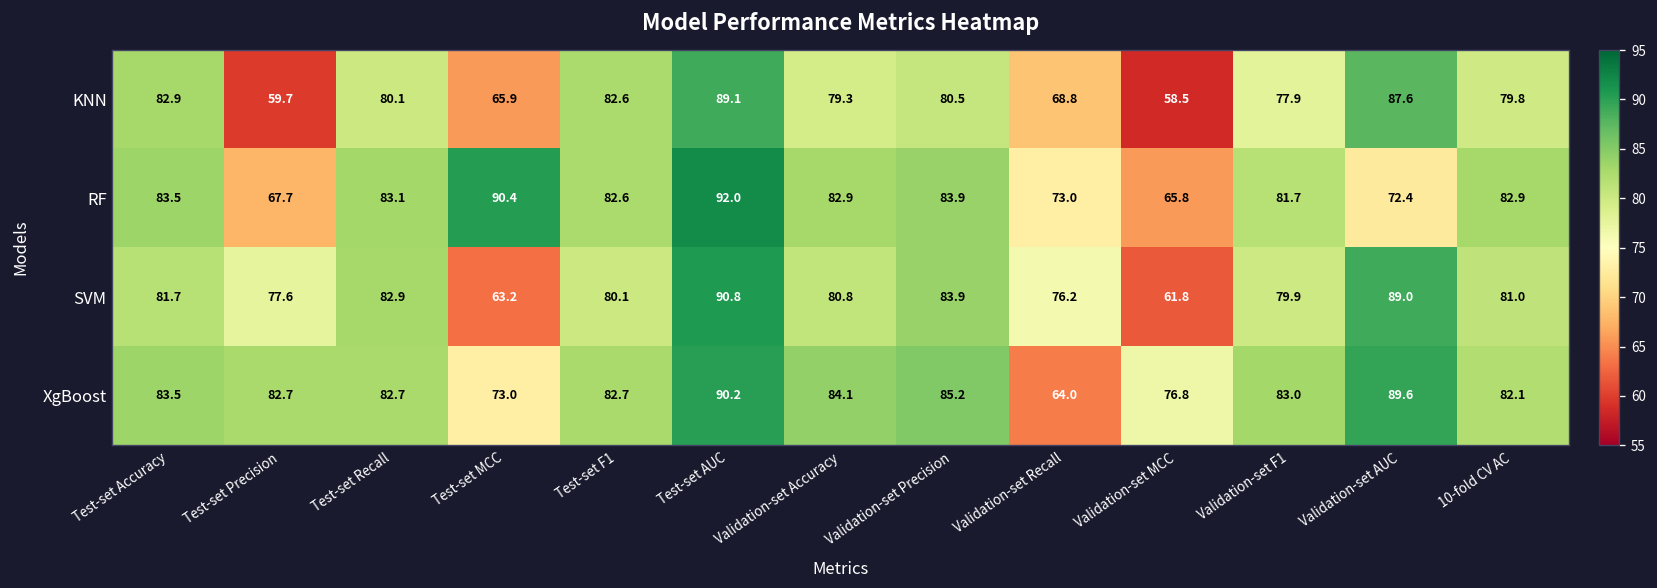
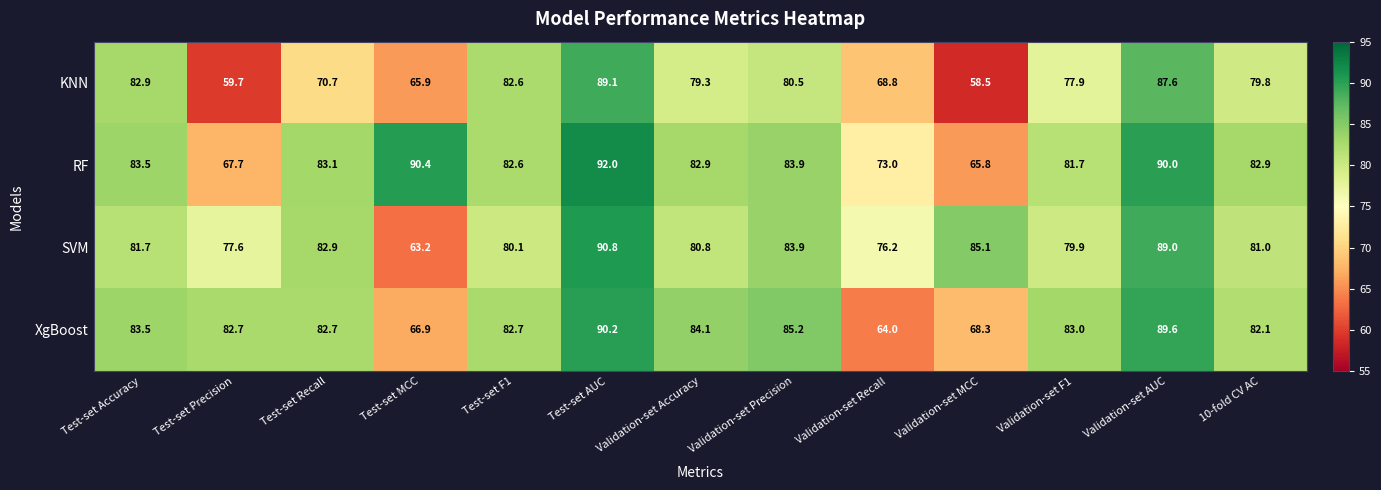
KNN, Test-set Recall: 80.1 -> 70.7
RF, Validation-set AUC: 72.4 -> 90.0
SVM, Validation-set MCC: 61.8 -> 85.1
XgBoost, Test-set MCC: 73.0 -> 66.9
XgBoost, Validation-set MCC: 76.8 -> 68.3
